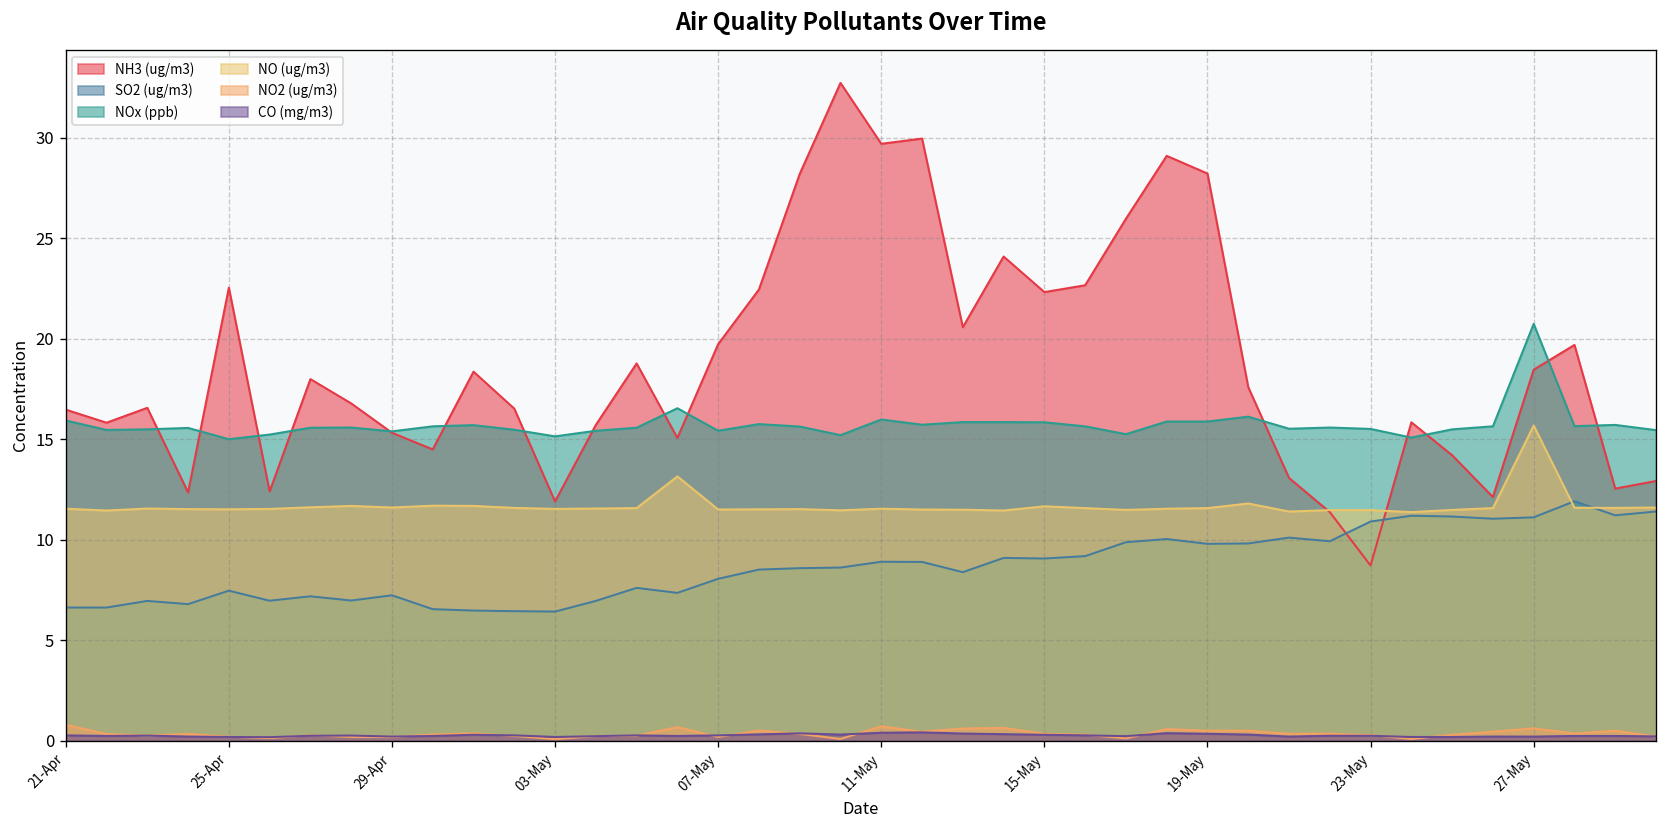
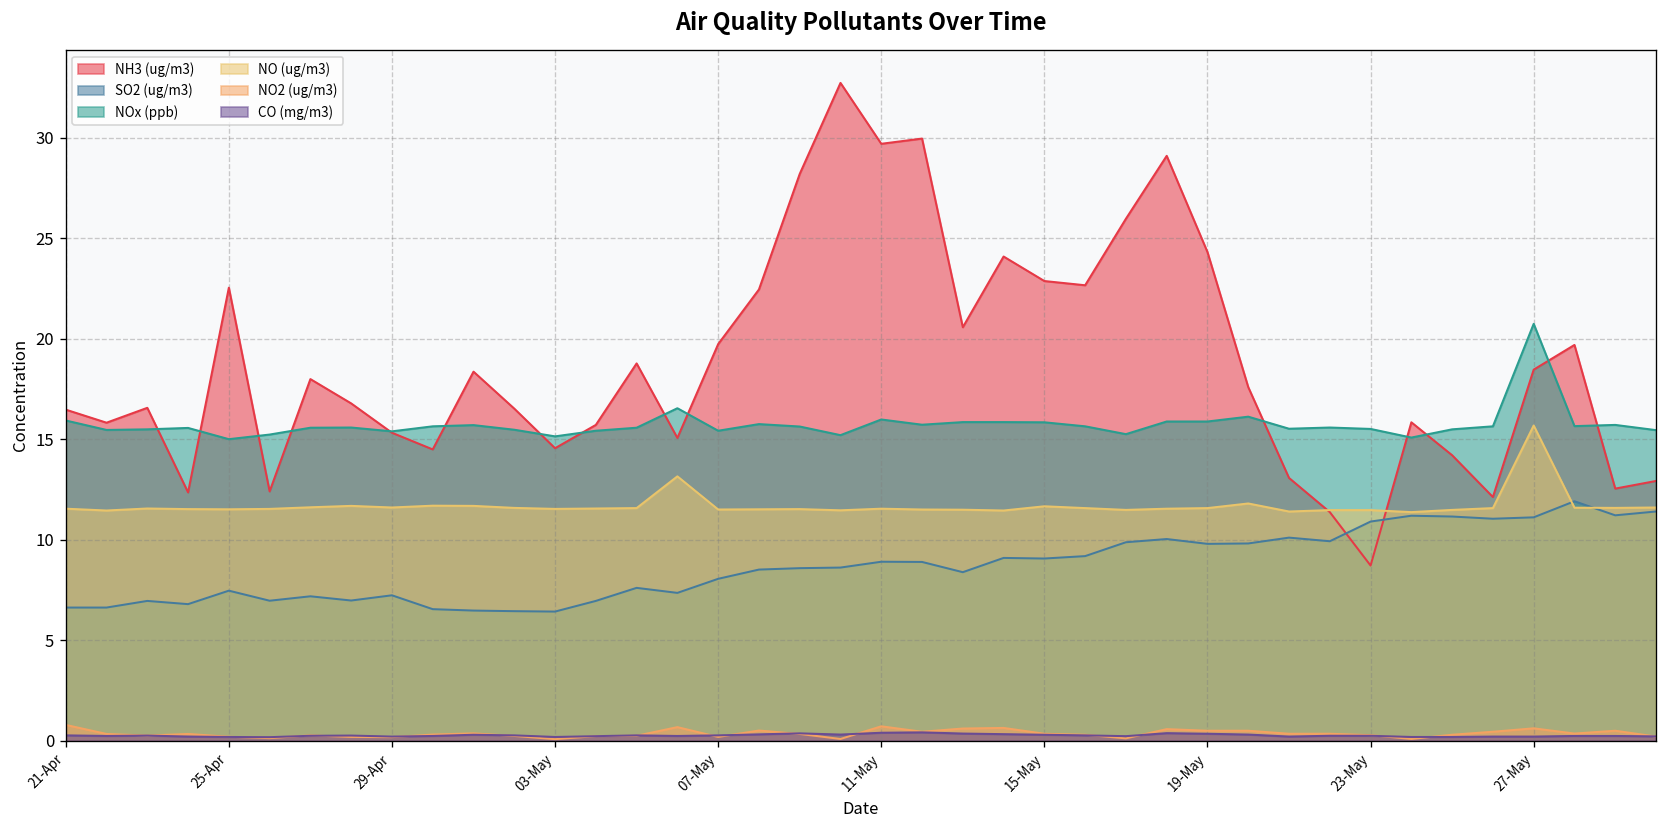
NH3 (ug/m3), 03-May: 11.9 -> 14.6
NH3 (ug/m3), 15-May: 22.3 -> 22.9
NH3 (ug/m3), 19-May: 28.2 -> 24.3
